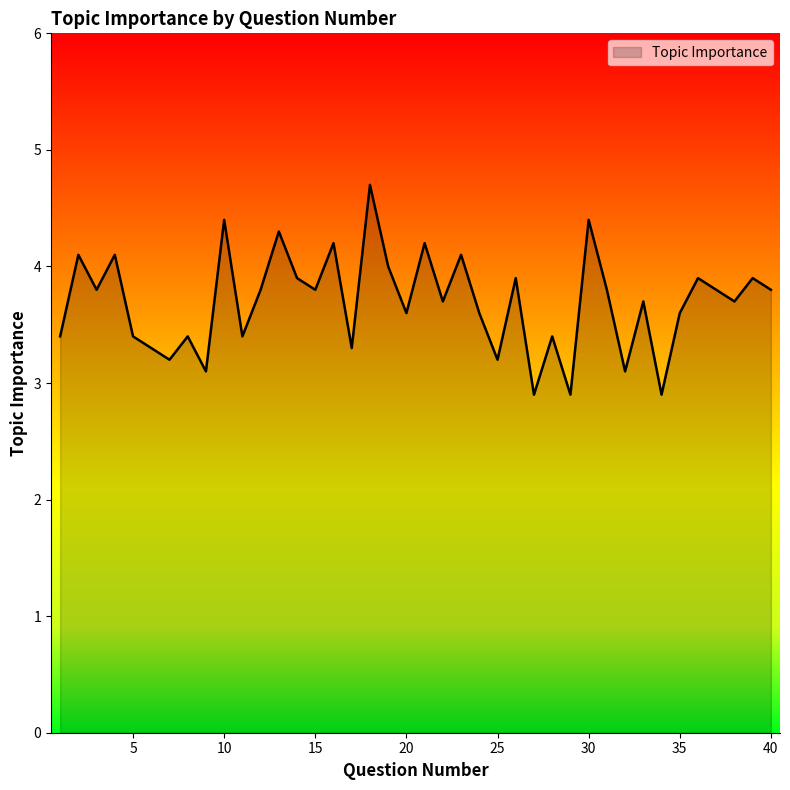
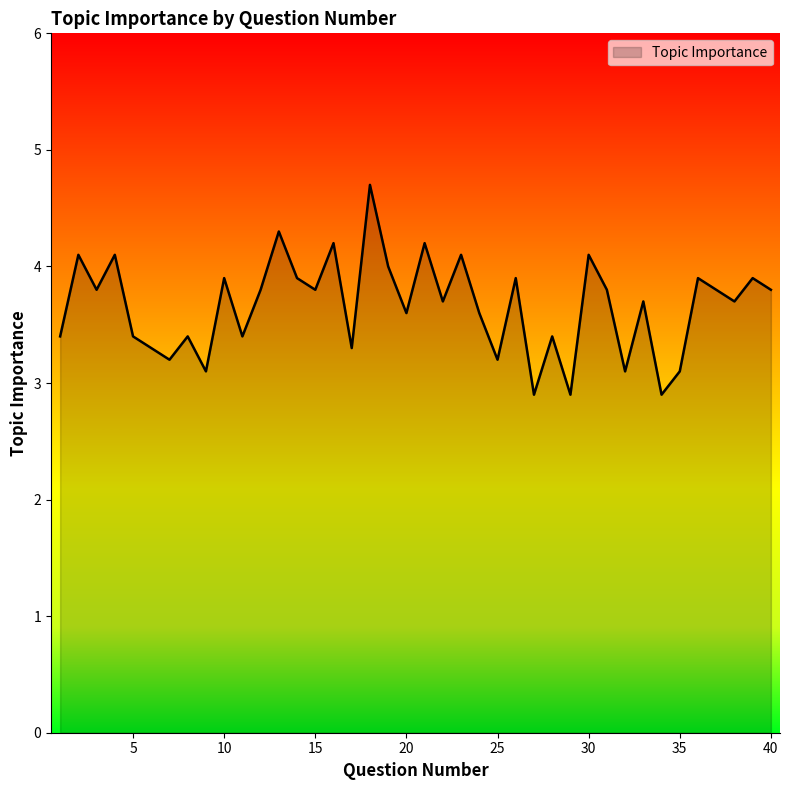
10: 4.4 -> 3.9
30: 4.4 -> 4.1
35: 3.6 -> 3.1
